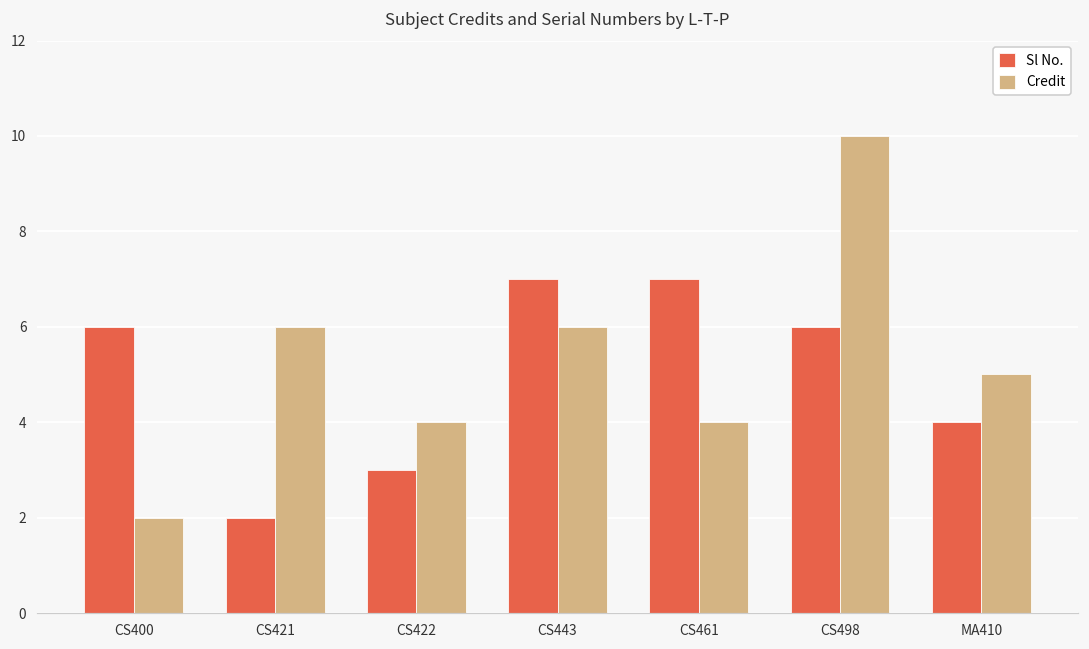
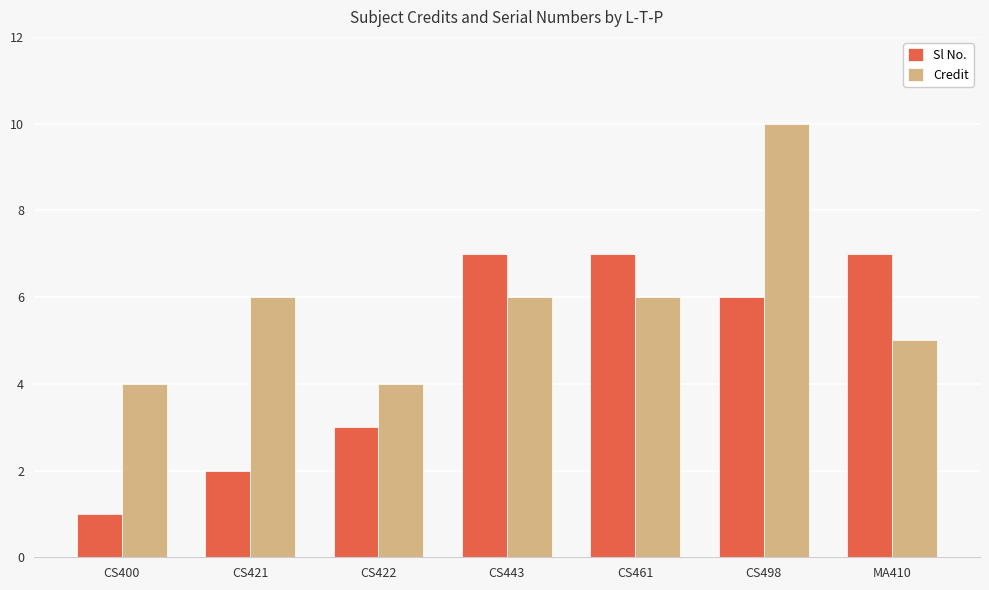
Sl No., CS400: 6 -> 1
Credit, CS400: 2 -> 4
Credit, CS461: 4 -> 6
Sl No., MA410: 4 -> 7
